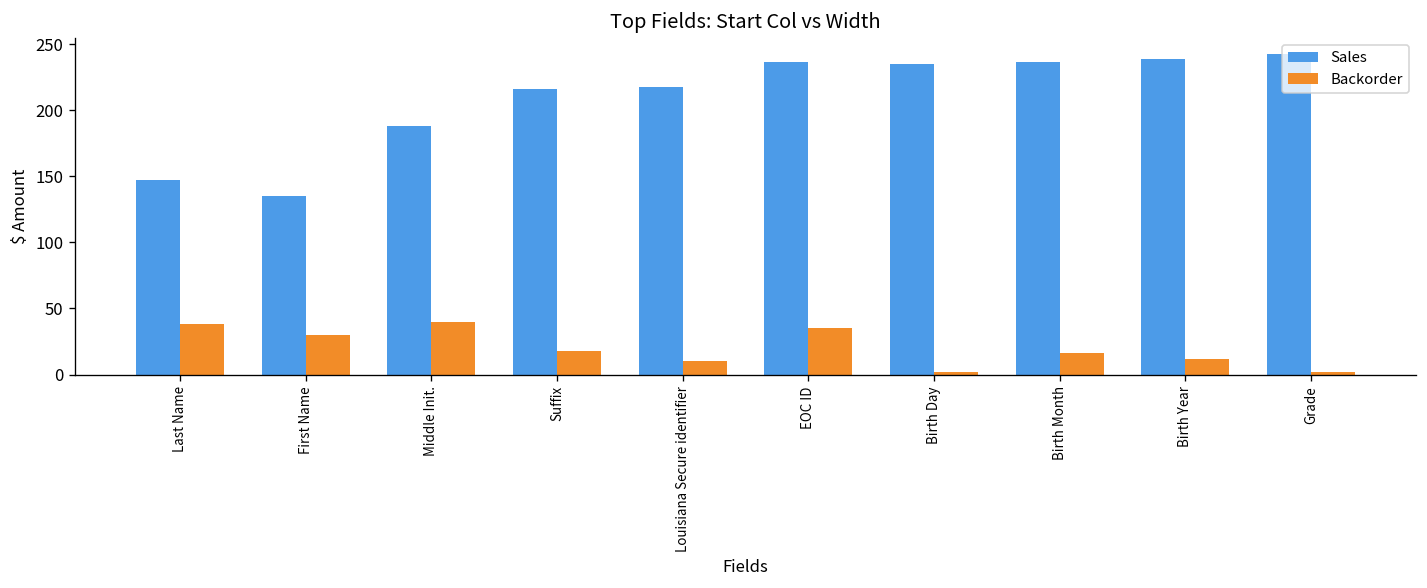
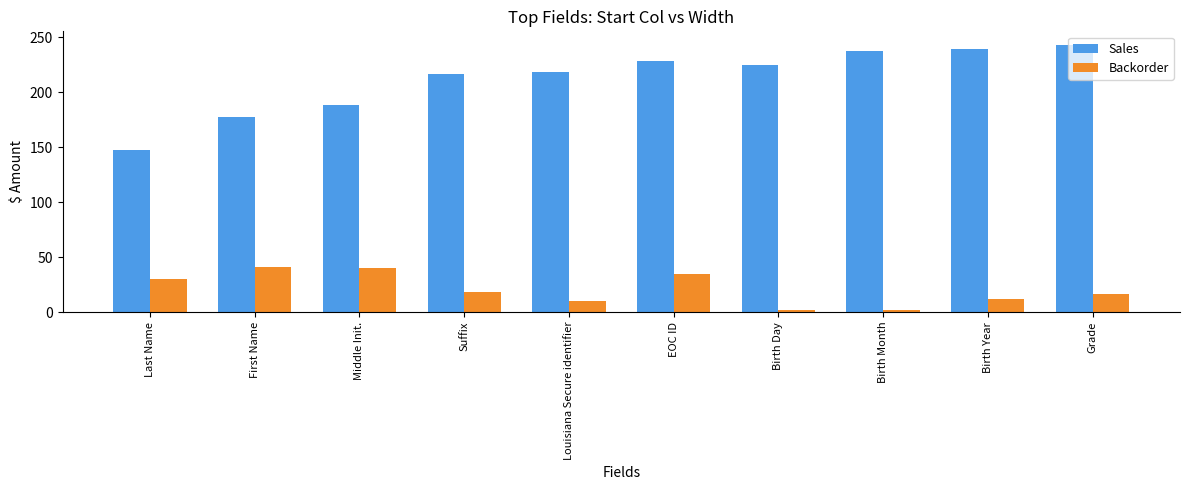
Backorder, Last Name: 38 -> 30
Sales, First Name: 135 -> 177
Backorder, First Name: 30 -> 41
Sales, EOC ID: 237 -> 228
Sales, Birth Day: 235 -> 225
Backorder, Birth Month: 16 -> 2
Backorder, Grade: 2 -> 16
